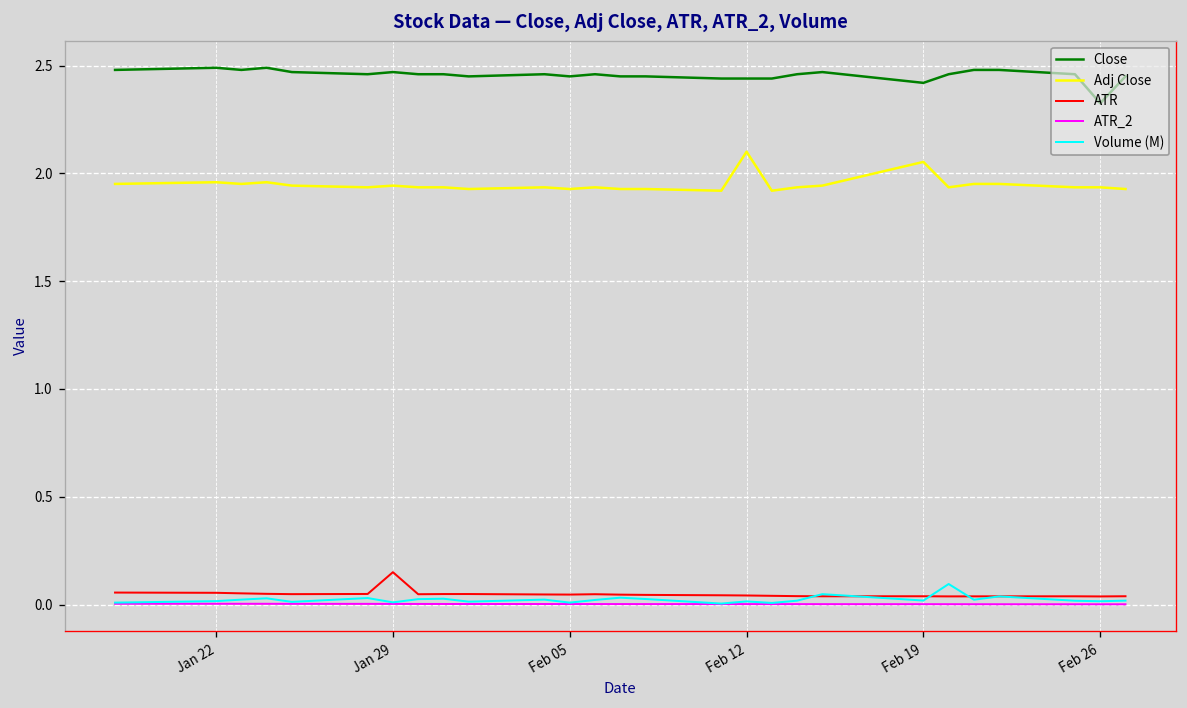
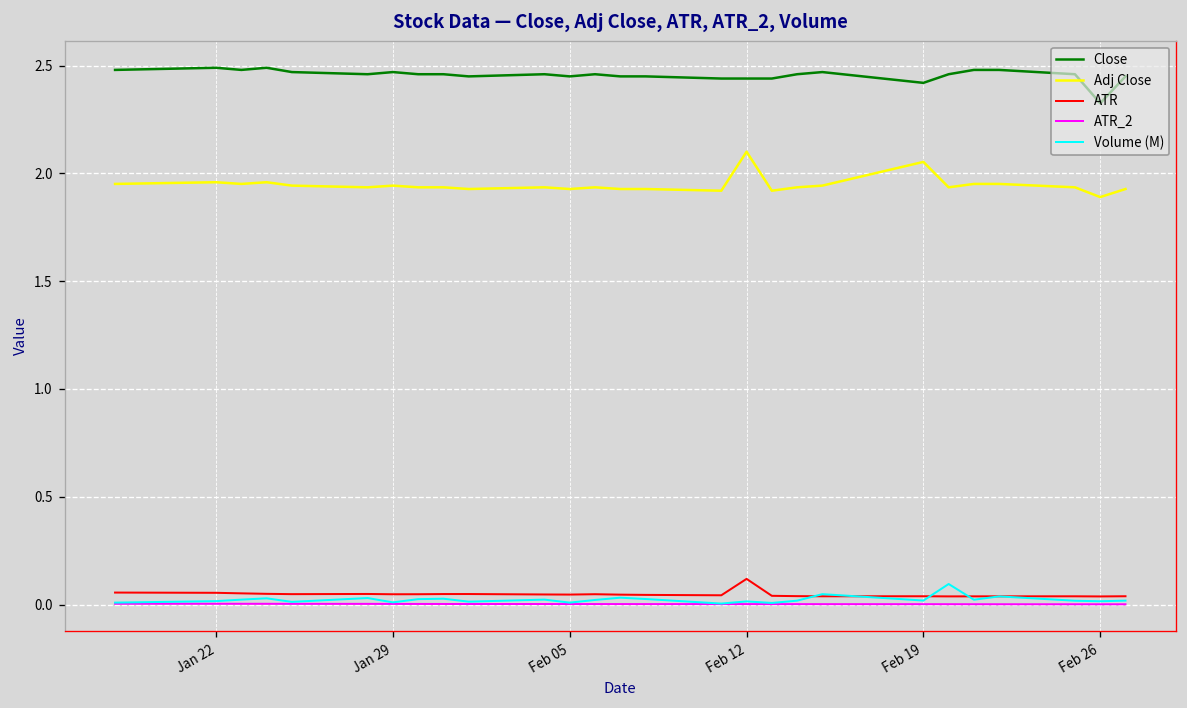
ATR, Jan 29: 0.15 -> 0.05
ATR, Feb 12: 0.04 -> 0.12
Adj Close, Feb 26: 1.94 -> 1.89
